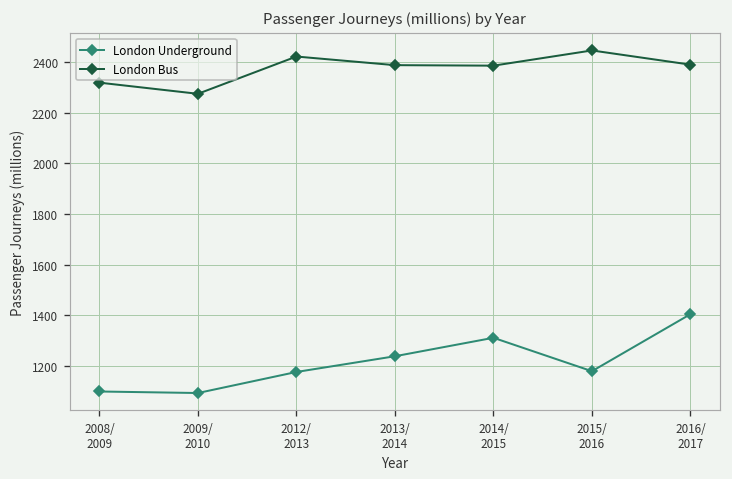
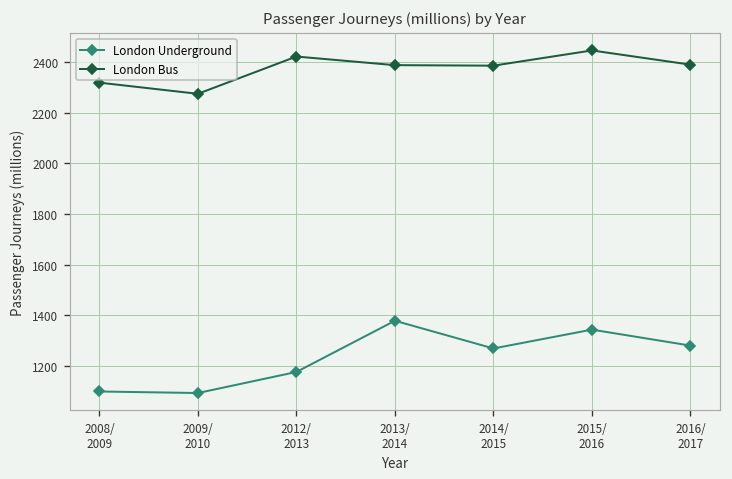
London Underground, 2013/ 2014: 1240 -> 1380
London Underground, 2014/ 2015: 1310 -> 1270
London Underground, 2015/ 2016: 1180 -> 1340
London Underground, 2016/ 2017: 1410 -> 1280
